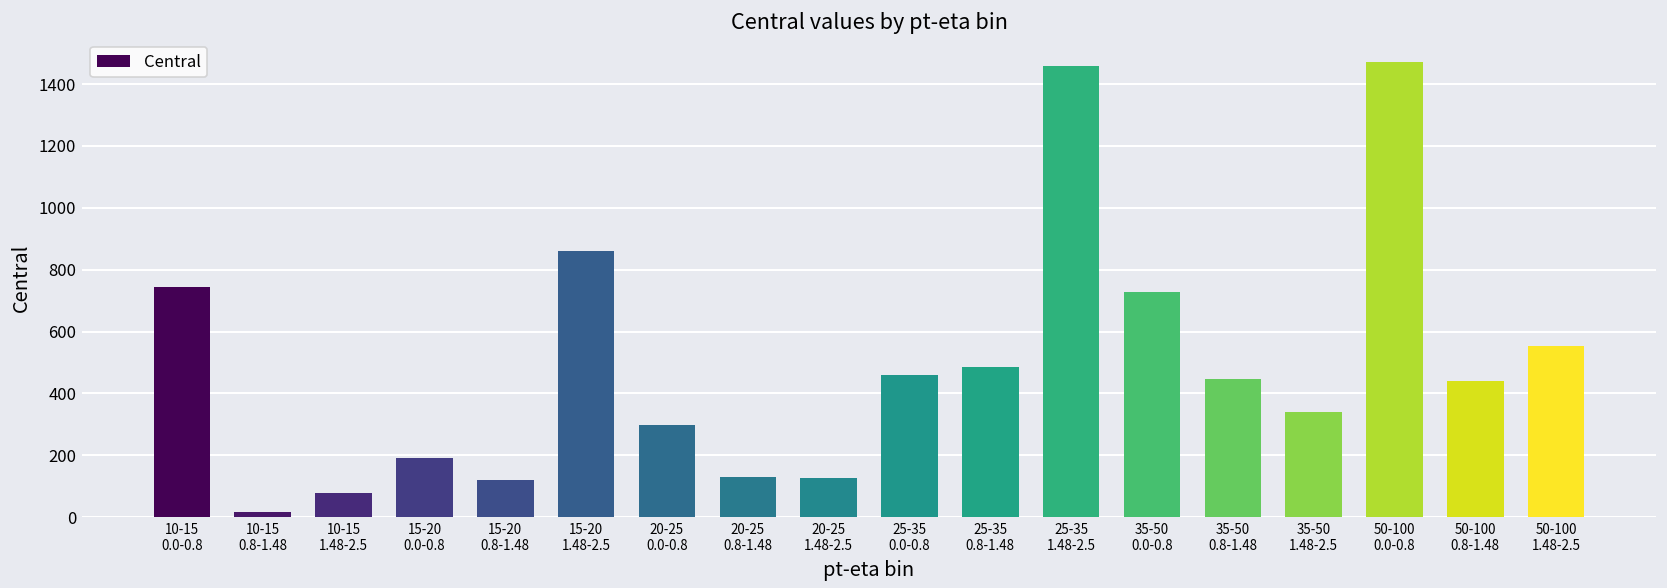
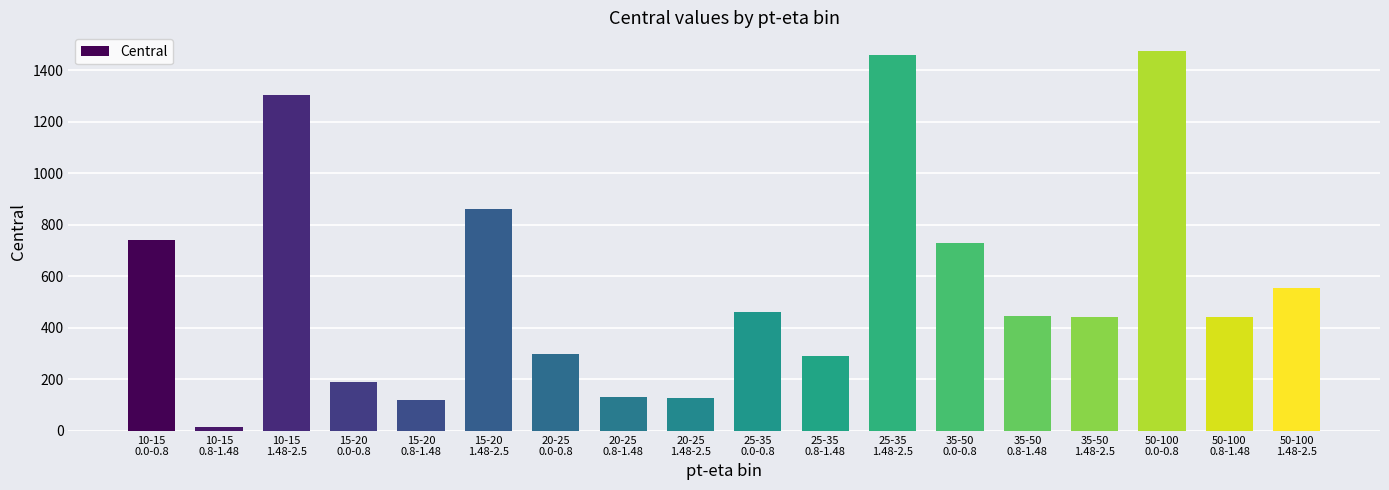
10-15 1.48-2.5: 80 -> 1300
25-35 0.8-1.48: 490 -> 290
35-50 1.48-2.5: 340 -> 440
